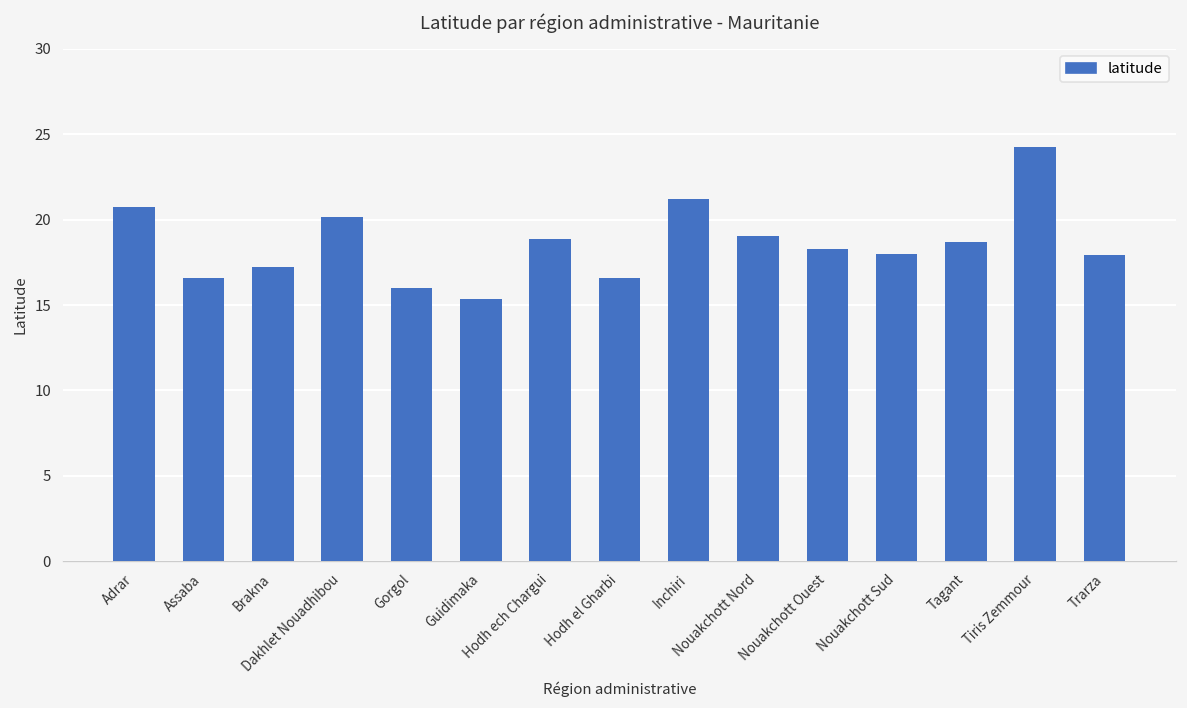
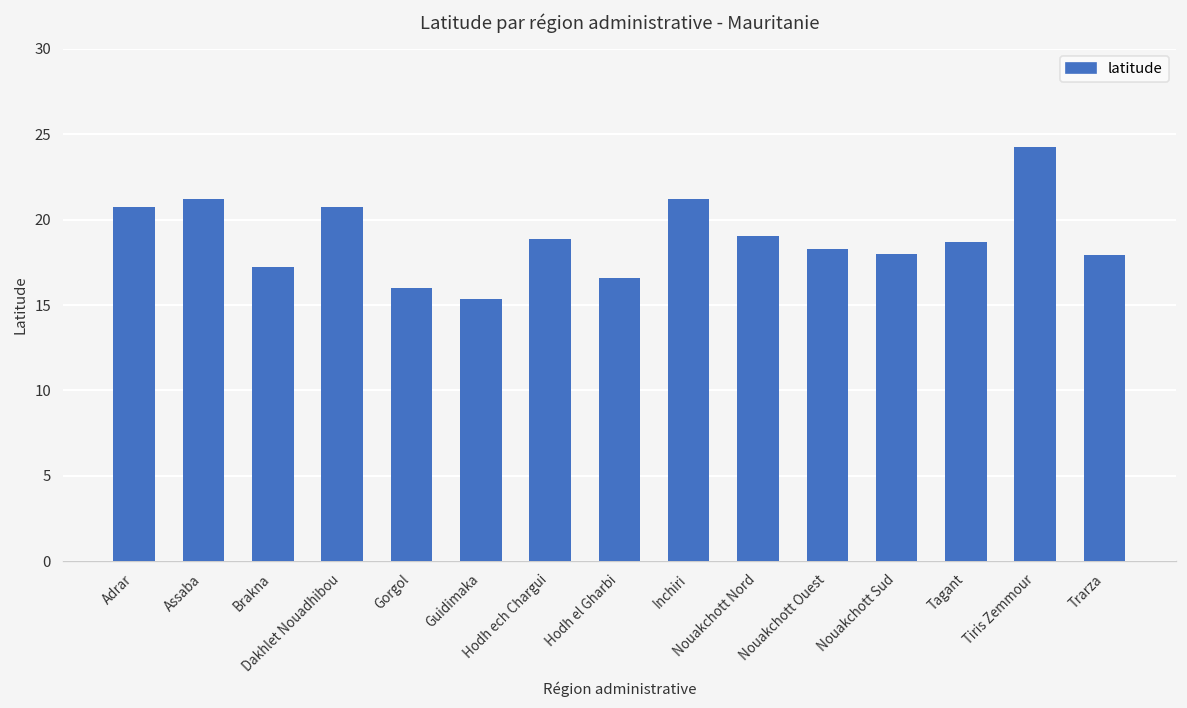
Assaba: 16.6 -> 21.2
Dakhlet Nouadhibou: 20.1 -> 20.7
